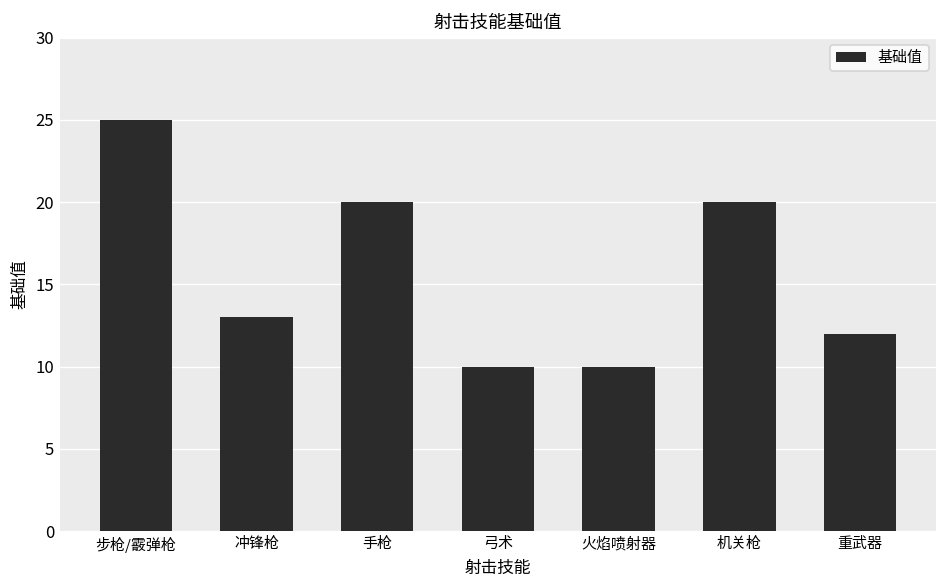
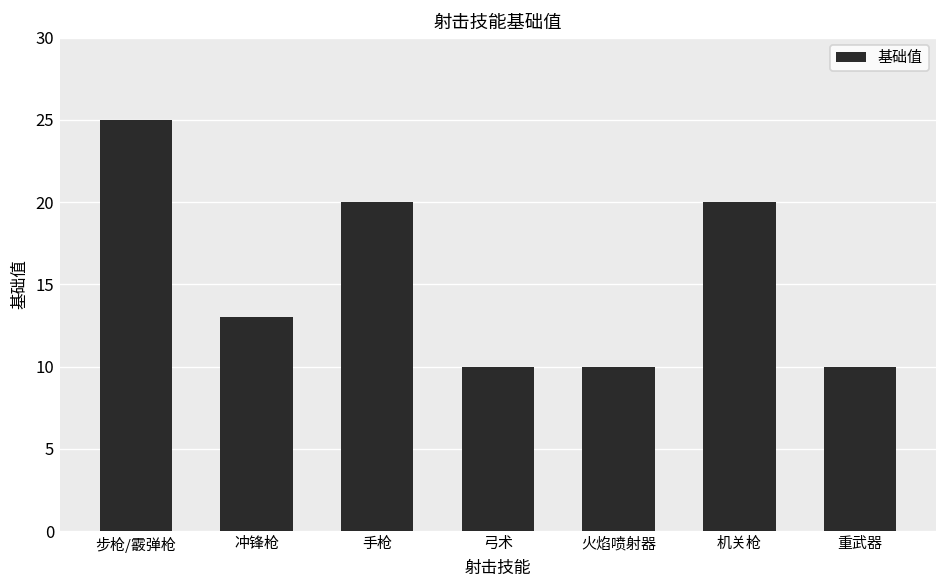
重武器: 12 -> 10
